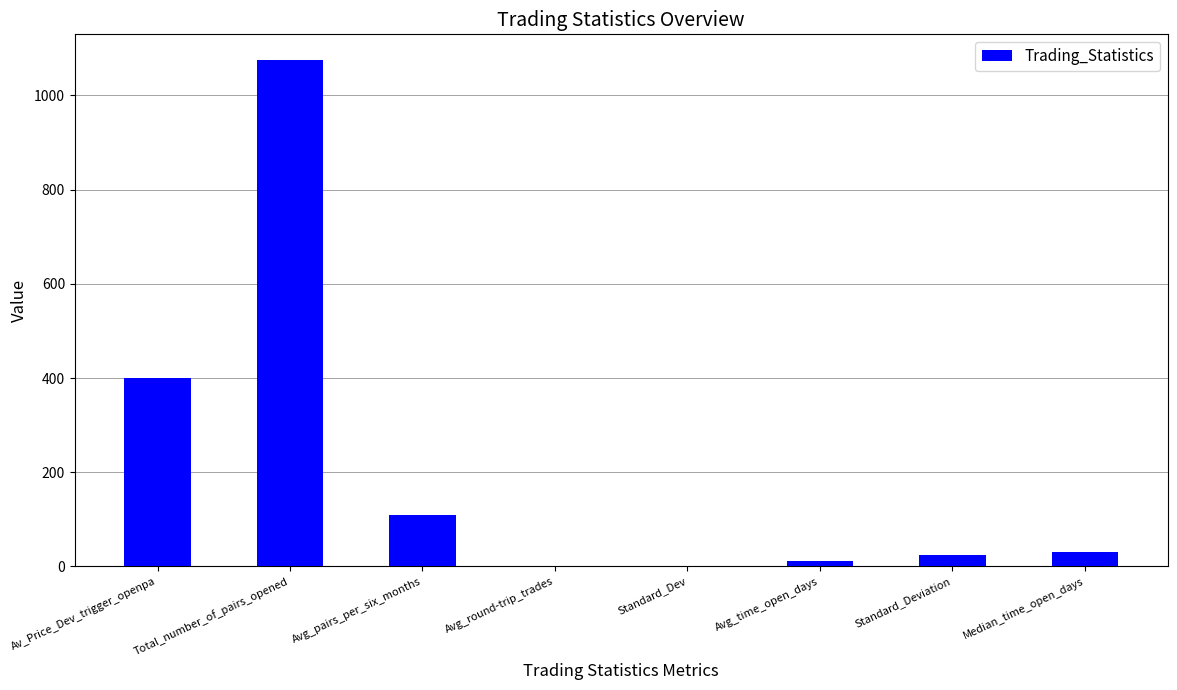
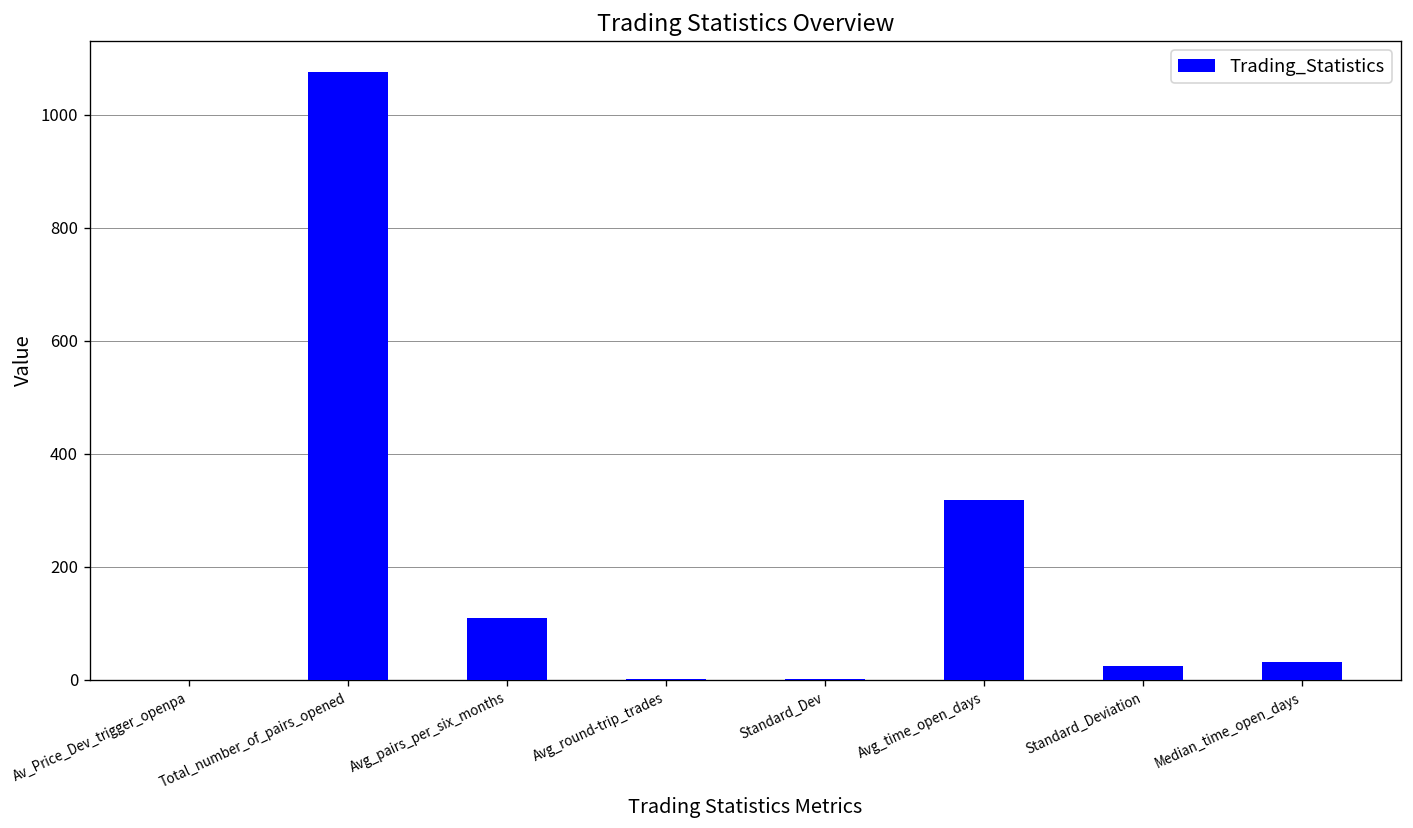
Av_Price_Dev_trigger_openpa: 400 -> 0
Avg_time_open_days: 10 -> 320
